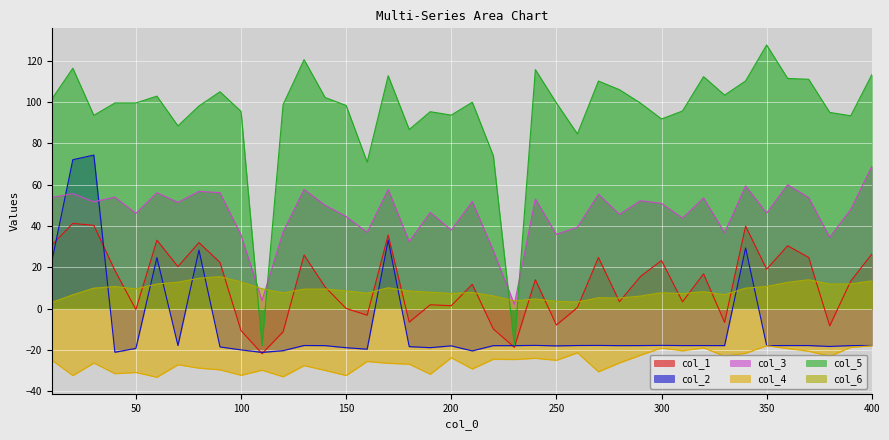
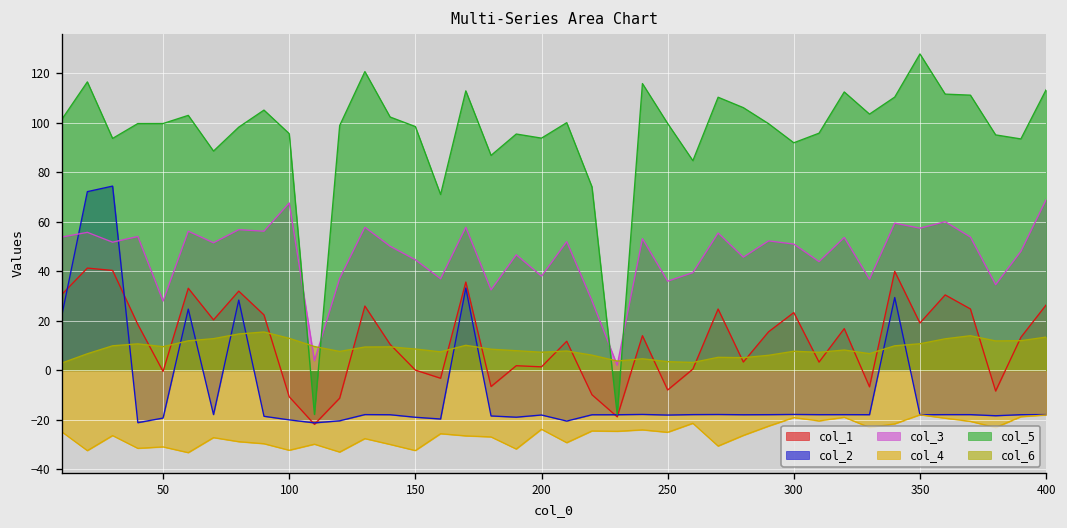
col_3, 50: 46 -> 28
col_3, 100: 36 -> 68
col_3, 350: 46 -> 57
